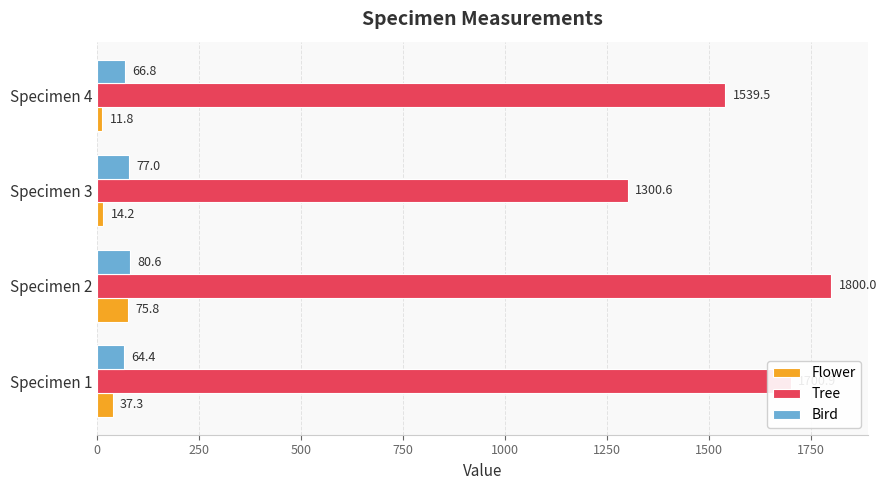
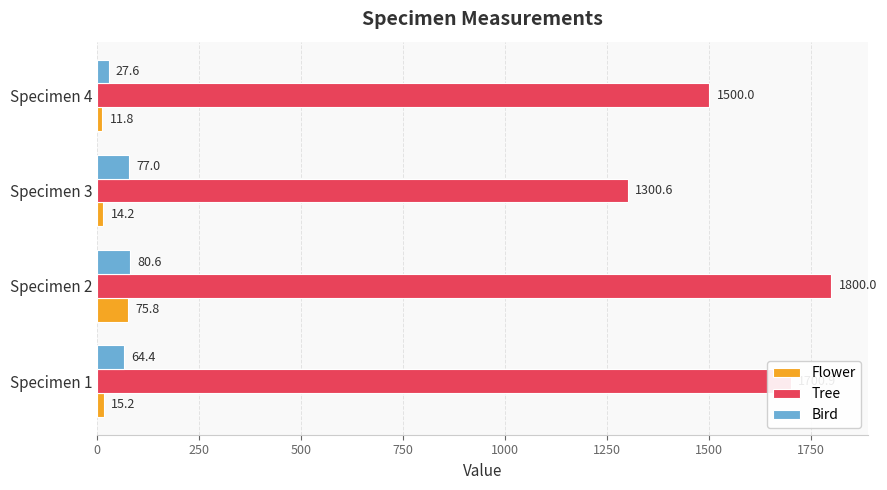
Bird, Specimen 4: 66.8 -> 27.6
Tree, Specimen 4: 1539.5 -> 1500.0
Flower, Specimen 1: 37.3 -> 15.2
